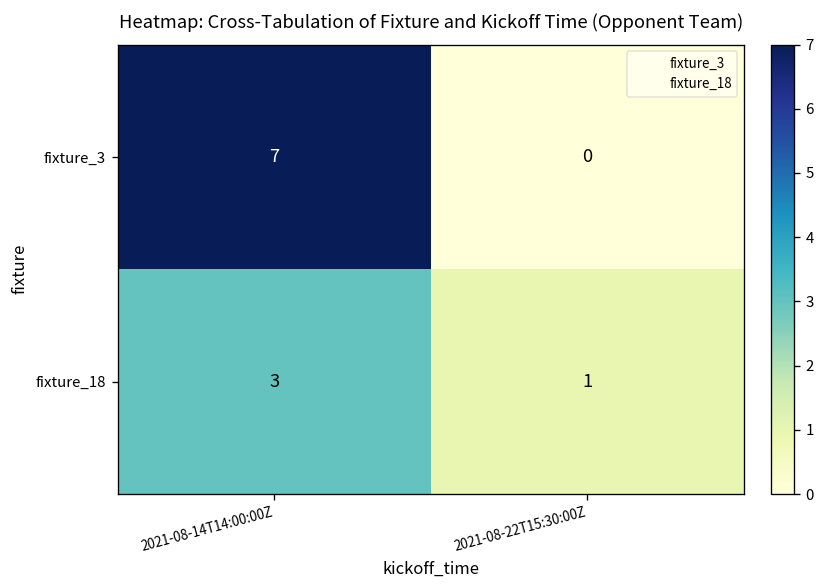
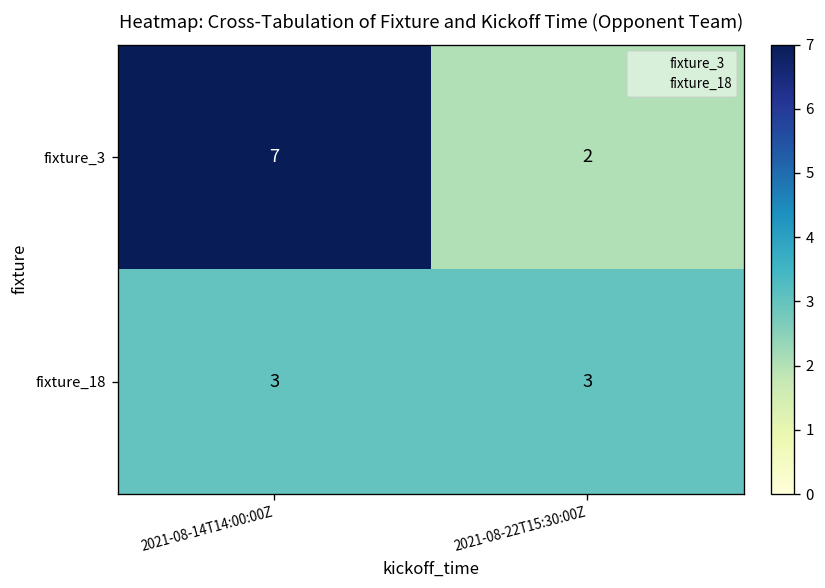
fixture_3, 2021-08-22T15:30:00Z: 0 -> 2
fixture_18, 2021-08-22T15:30:00Z: 1 -> 3
